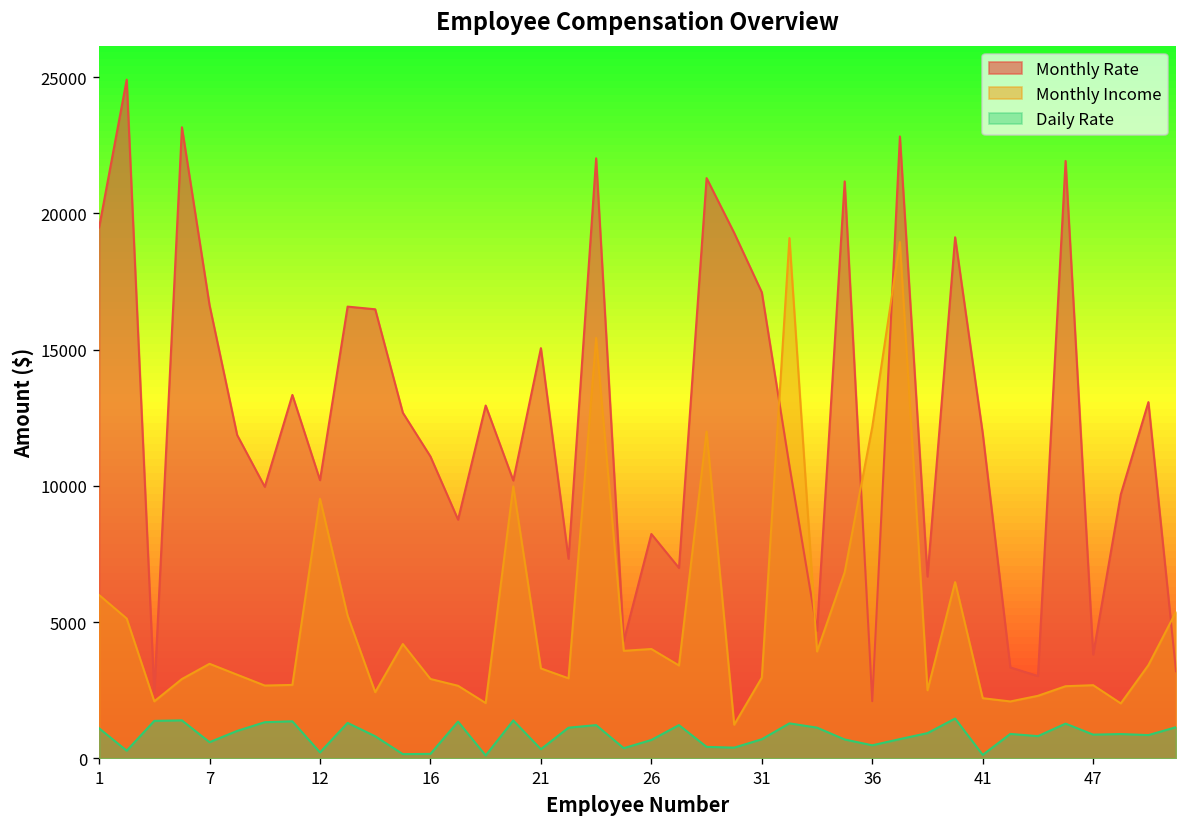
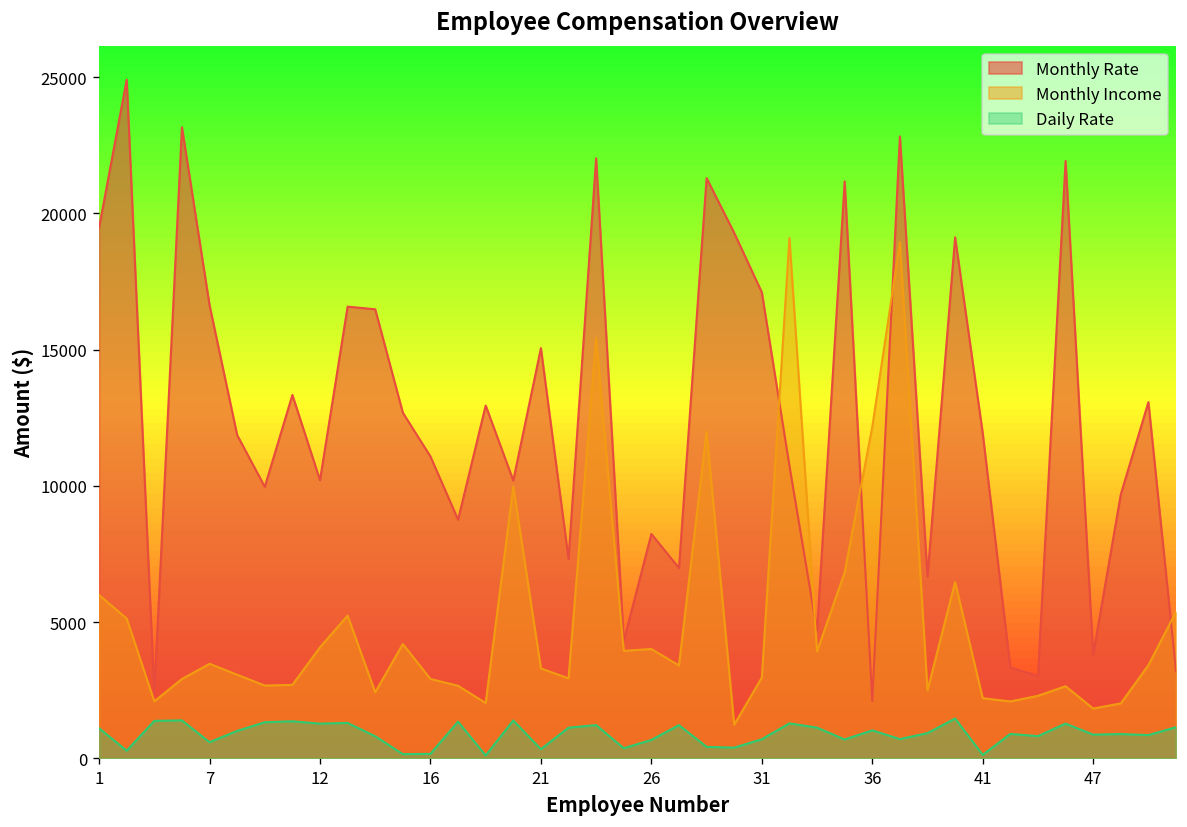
Monthly Income, 12: 9500 -> 4100
Daily Rate, 12: 200 -> 1300
Daily Rate, 36: 500 -> 1000
Monthly Income, 47: 2700 -> 1800
